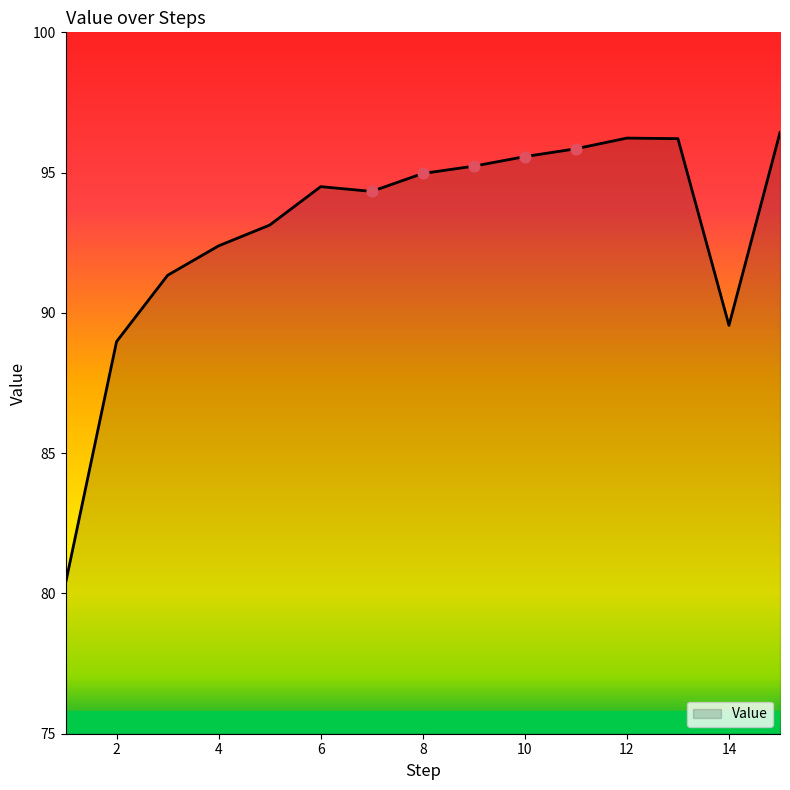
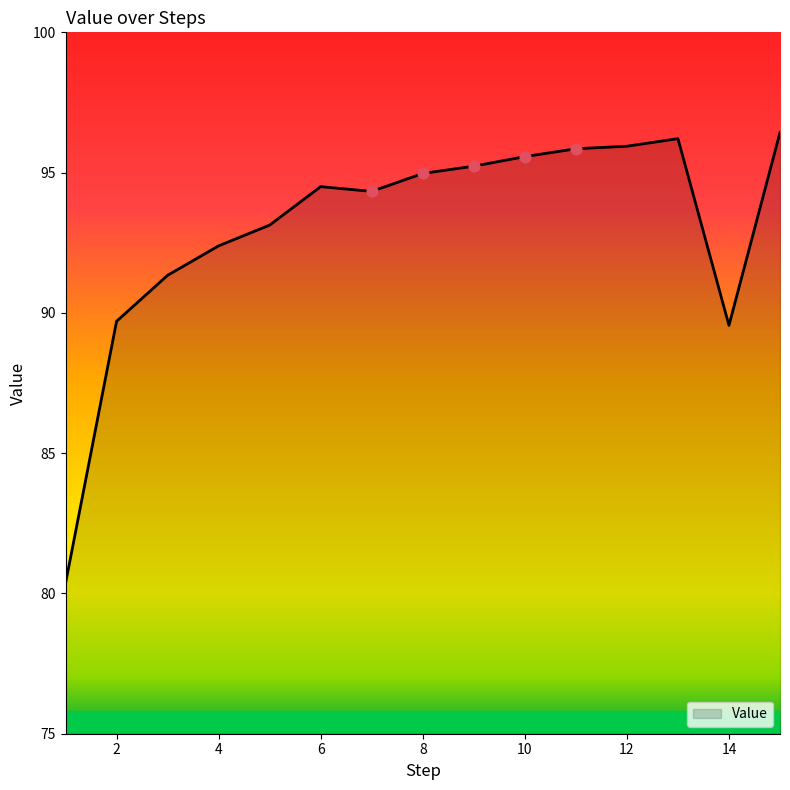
Value, 2: 89.0 -> 89.7
Value, 12: 96.2 -> 95.9
